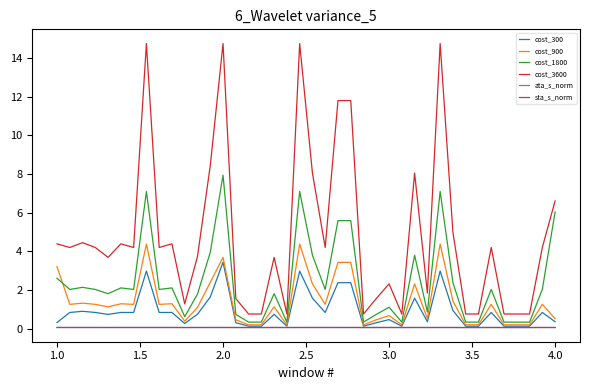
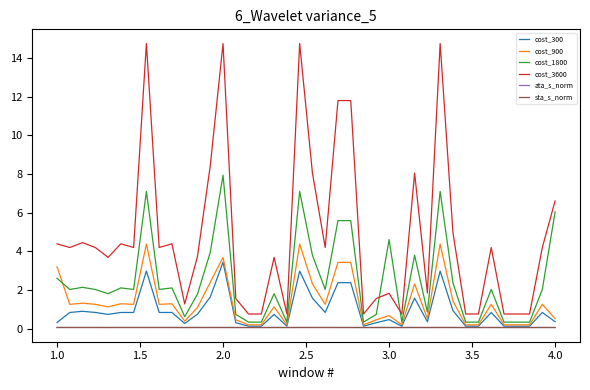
cost_1800, 3.0: 1.1 -> 4.6
cost_3600, 3.0: 2.3 -> 1.8
